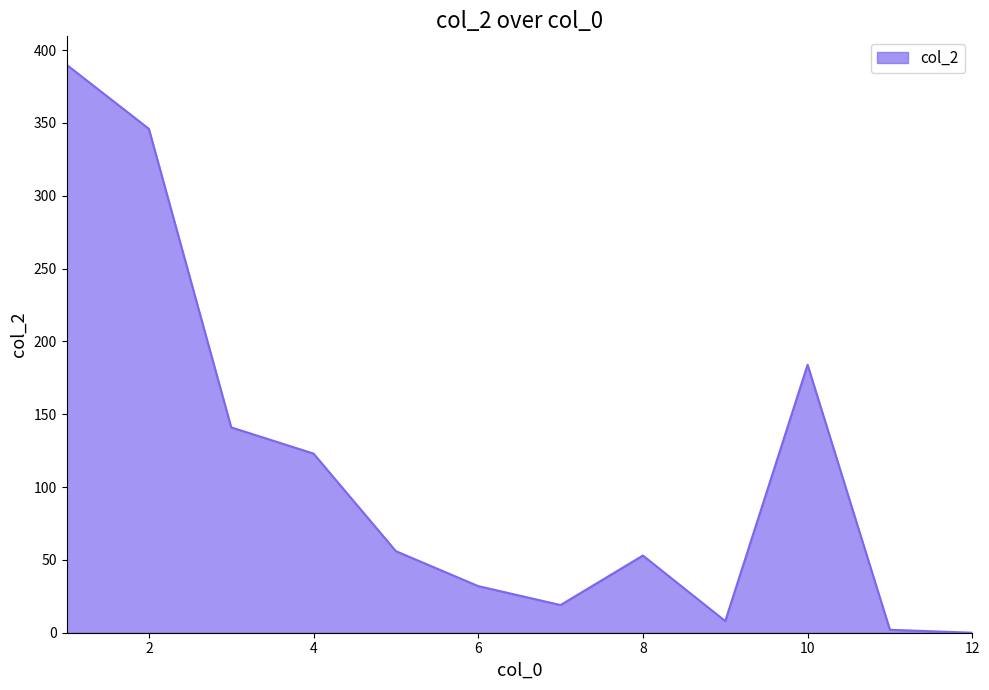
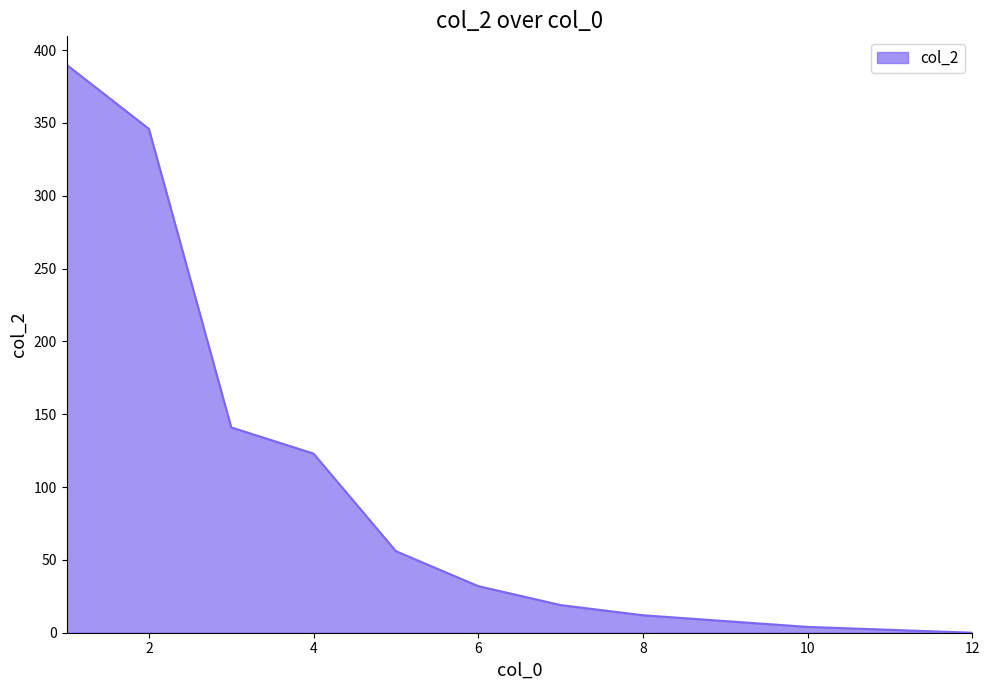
8: 53 -> 12
10: 184 -> 4
